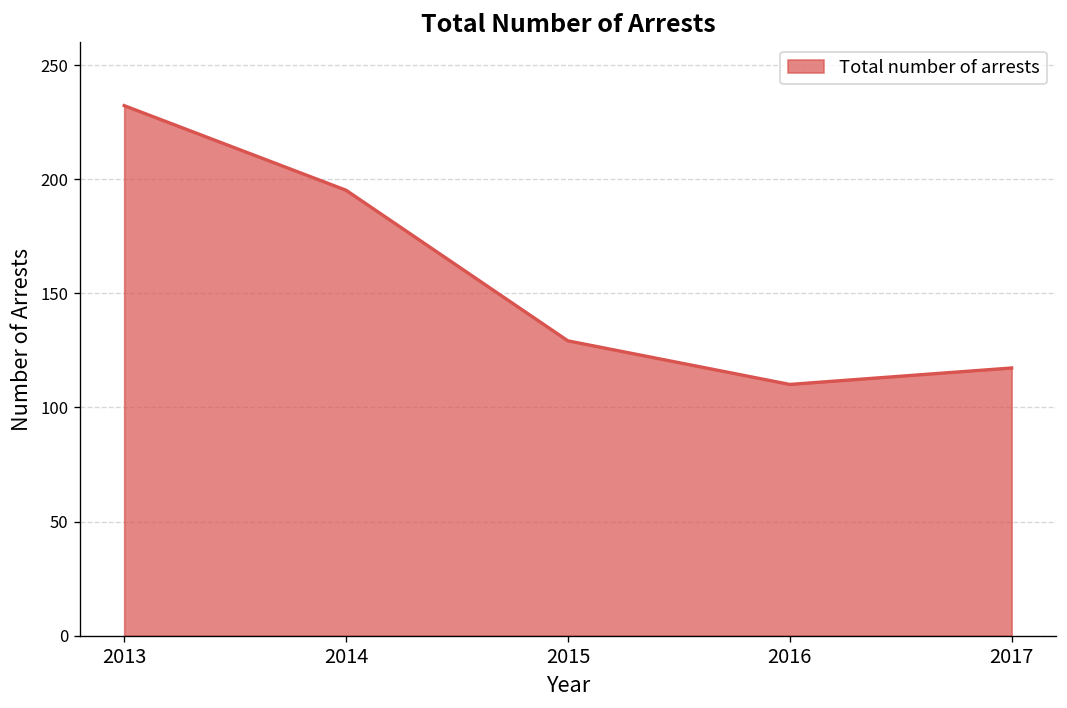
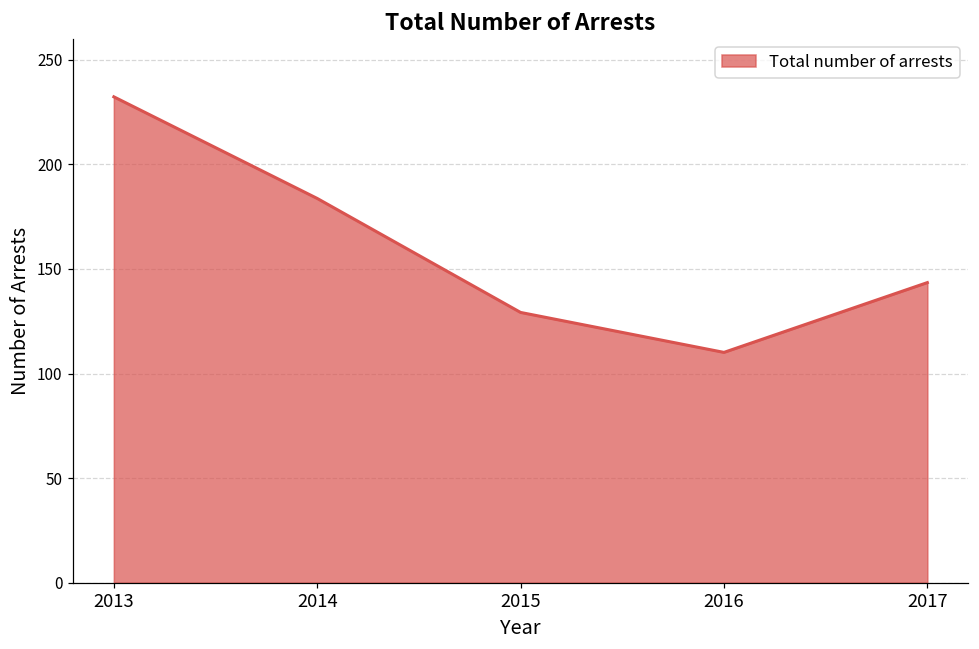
2014: 195 -> 184
2017: 117 -> 143
